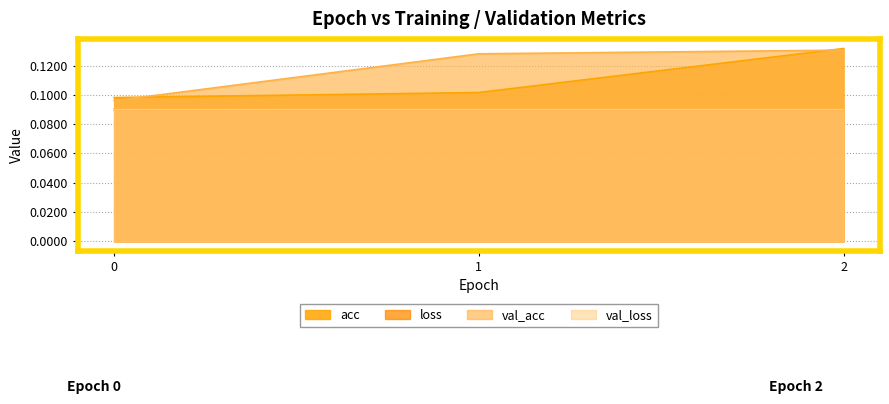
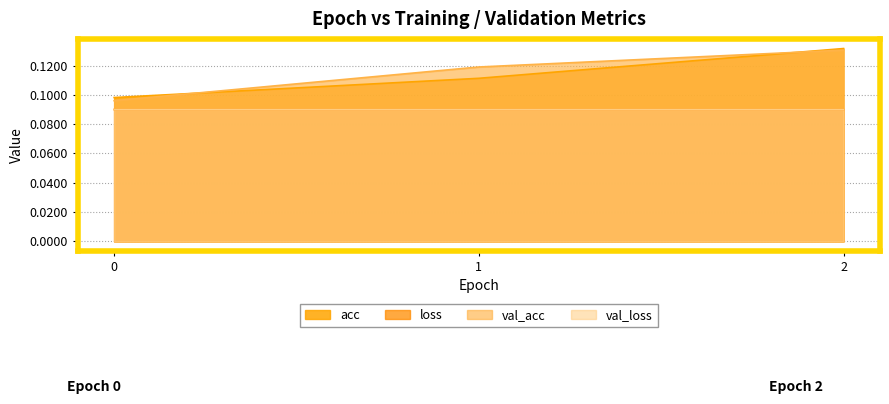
acc, 1: 0.102 -> 0.111
val_acc, 1: 0.128 -> 0.119
